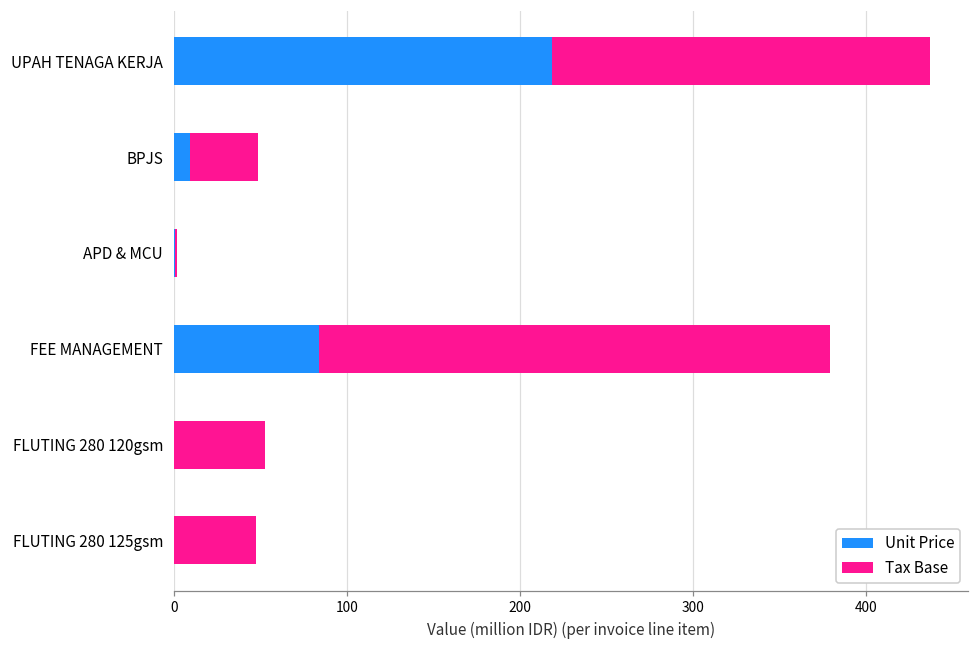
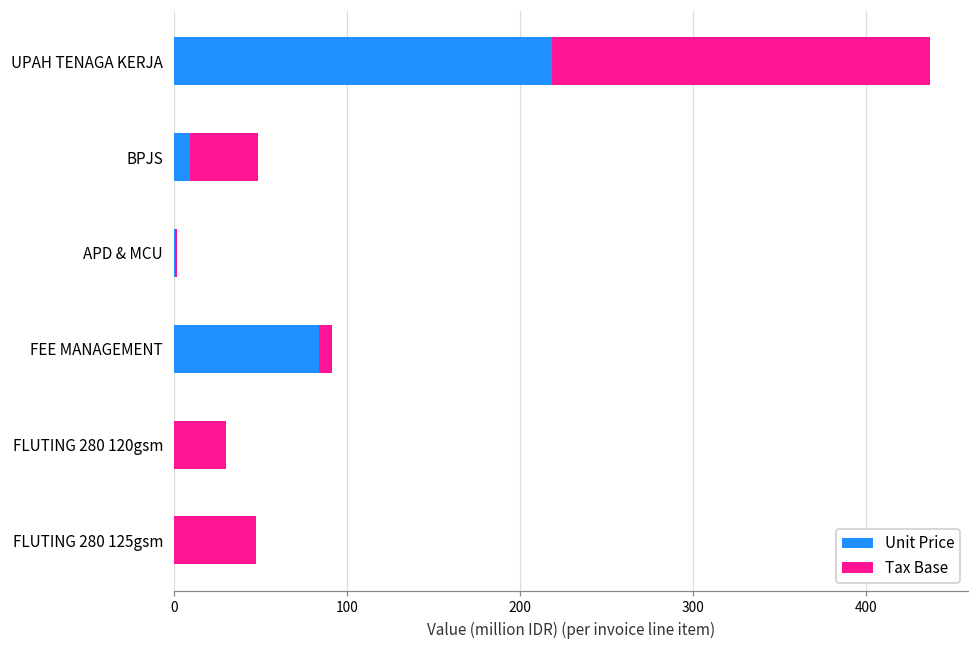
Tax Base, FEE MANAGEMENT: 295 -> 8
Tax Base, FLUTING 280 120gsm: 53 -> 30
